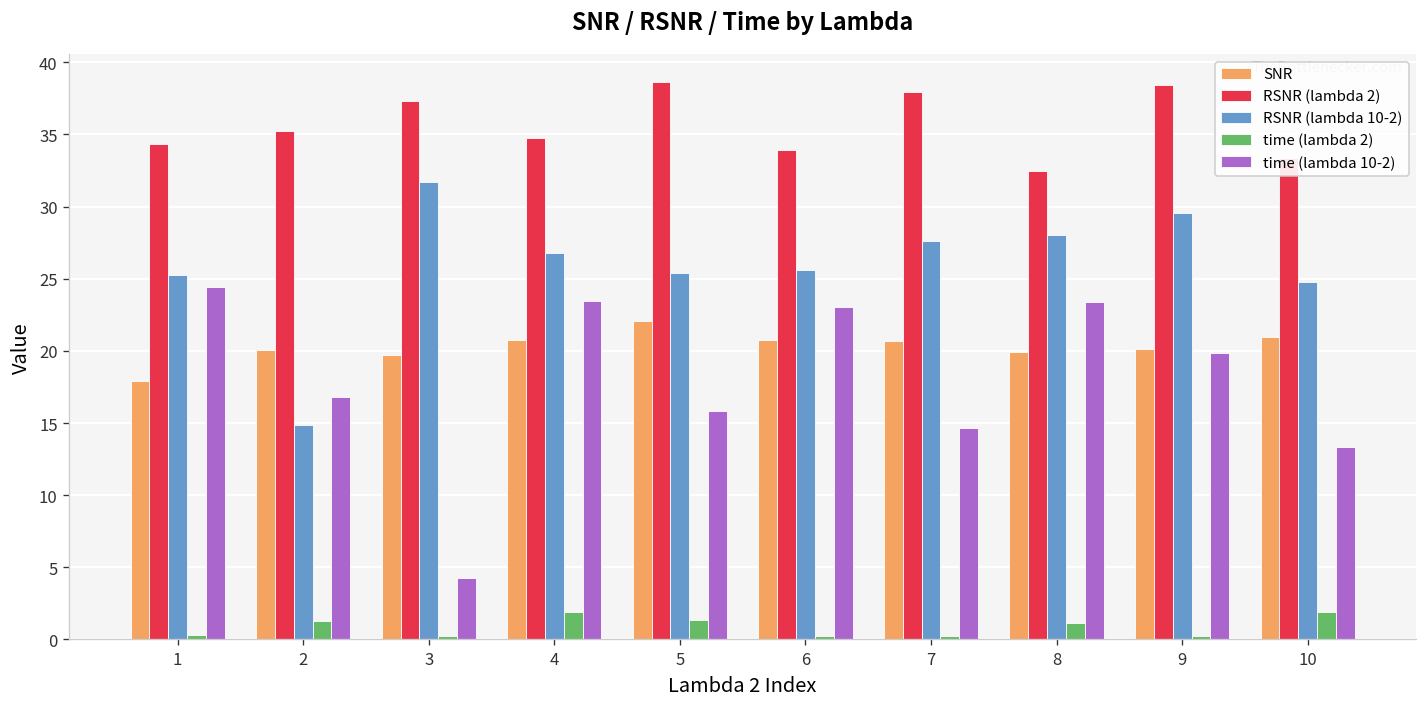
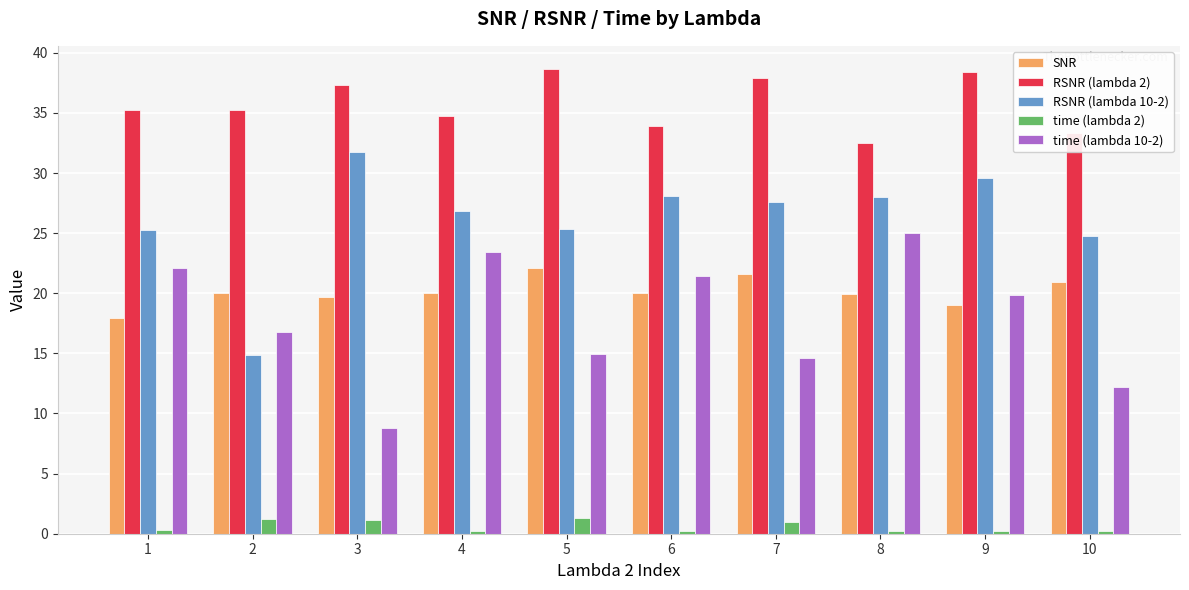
RSNR (lambda 2), 1: 34.3 -> 35.2
time (lambda 10-2), 1: 24.4 -> 22.1
time (lambda 2), 3: 0.2 -> 1.2
time (lambda 10-2), 3: 4.2 -> 8.8
SNR, 4: 20.7 -> 20.0
time (lambda 2), 4: 1.9 -> 0.2
time (lambda 10-2), 5: 15.9 -> 14.9
SNR, 6: 20.8 -> 20.0
RSNR (lambda 10-2), 6: 25.6 -> 28.1
time (lambda 10-2), 6: 23.0 -> 21.4
SNR, 7: 20.7 -> 21.6
time (lambda 2), 7: 0.3 -> 0.9
time (lambda 2), 8: 1.2 -> 0.2
time (lambda 10-2), 8: 23.4 -> 25.0
SNR, 9: 20.2 -> 19.0
time (lambda 2), 10: 1.9 -> 0.2
time (lambda 10-2), 10: 13.3 -> 12.2
